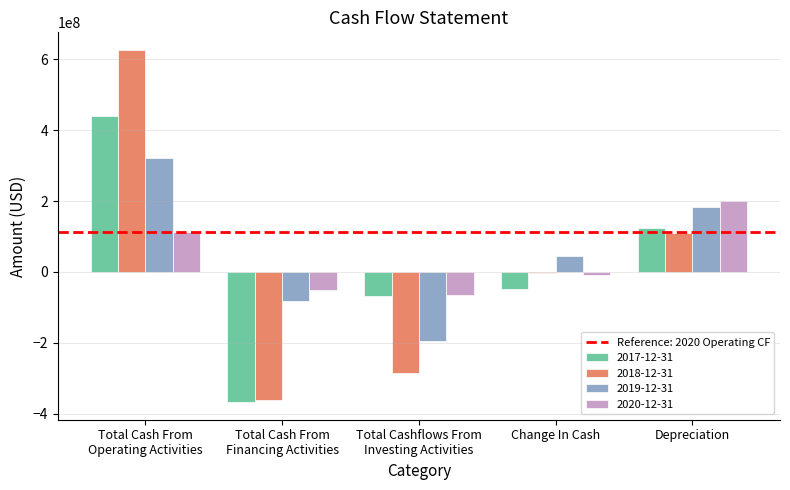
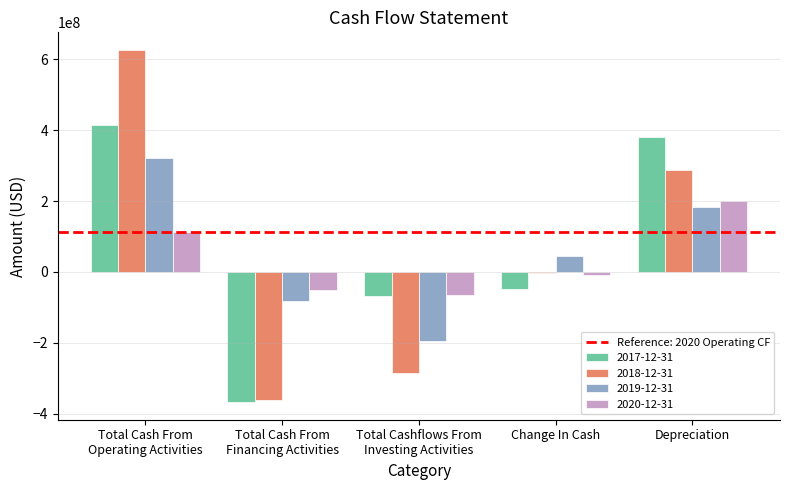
2017-12-31, Total Cash From Operating Activities: 440000000 -> 410000000
2017-12-31, Depreciation: 130000000 -> 380000000
2018-12-31, Depreciation: 110000000 -> 290000000
